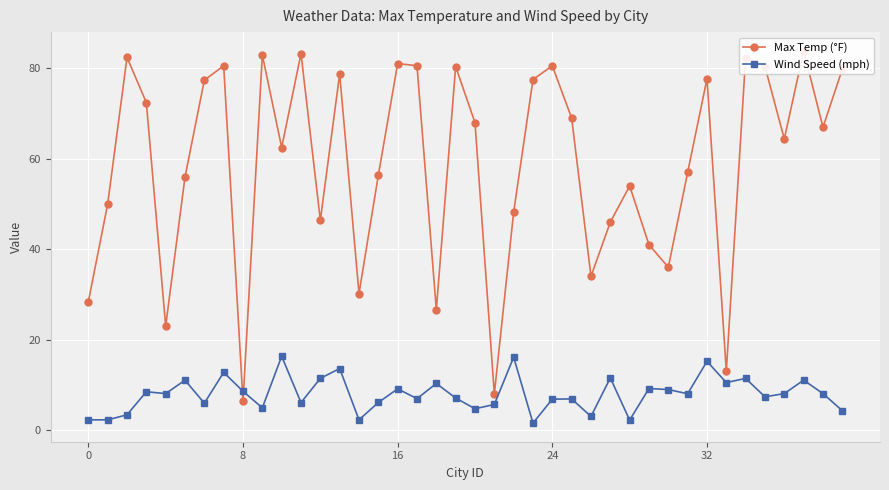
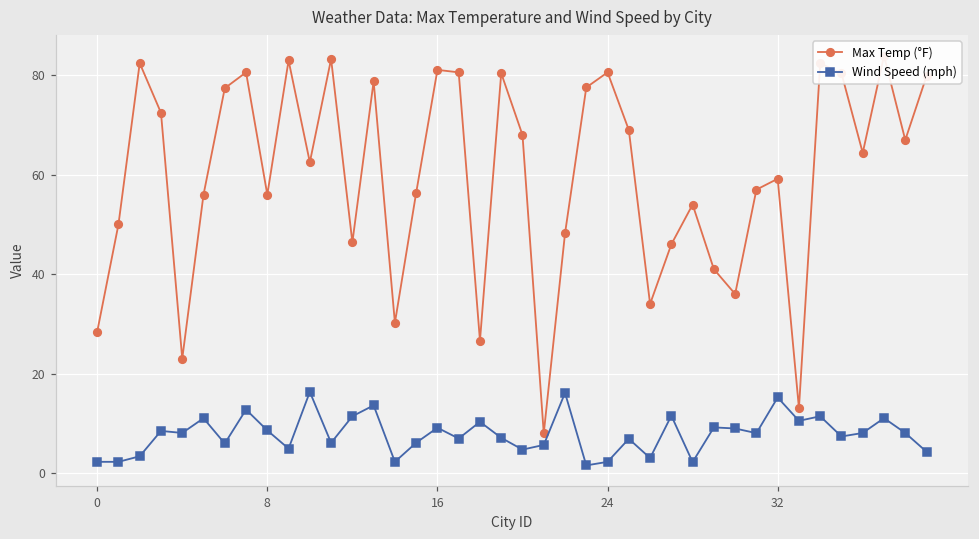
Max Temp (°F), 8: 6 -> 56
Wind Speed (mph), 24: 7 -> 2
Max Temp (°F), 32: 78 -> 59
